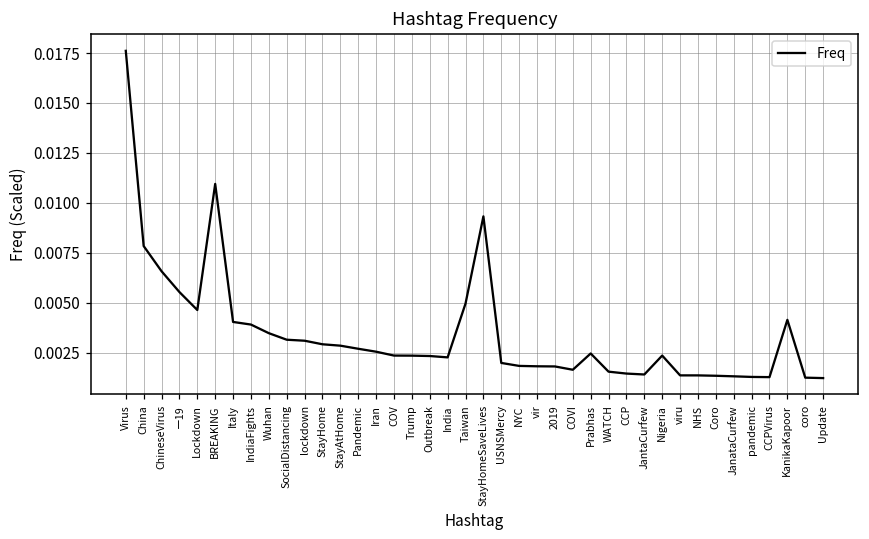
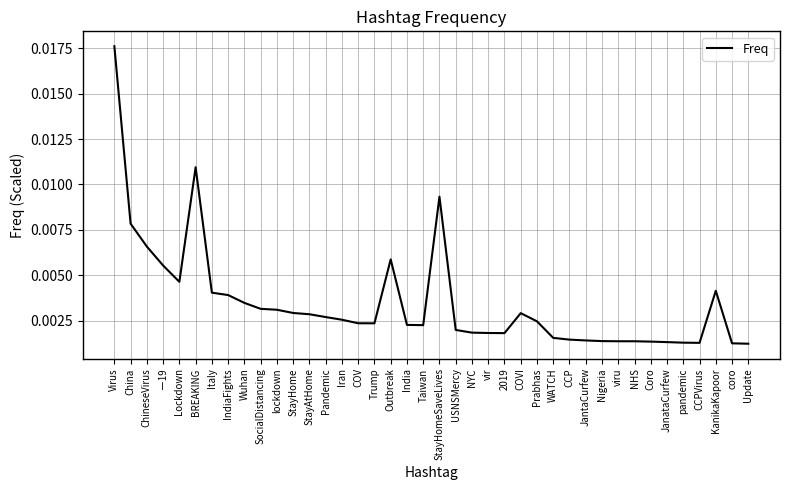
Outbreak: 0.0023 -> 0.0059
Taiwan: 0.0050 -> 0.0023
COVI: 0.0017 -> 0.0029
Nigeria: 0.0024 -> 0.0014
